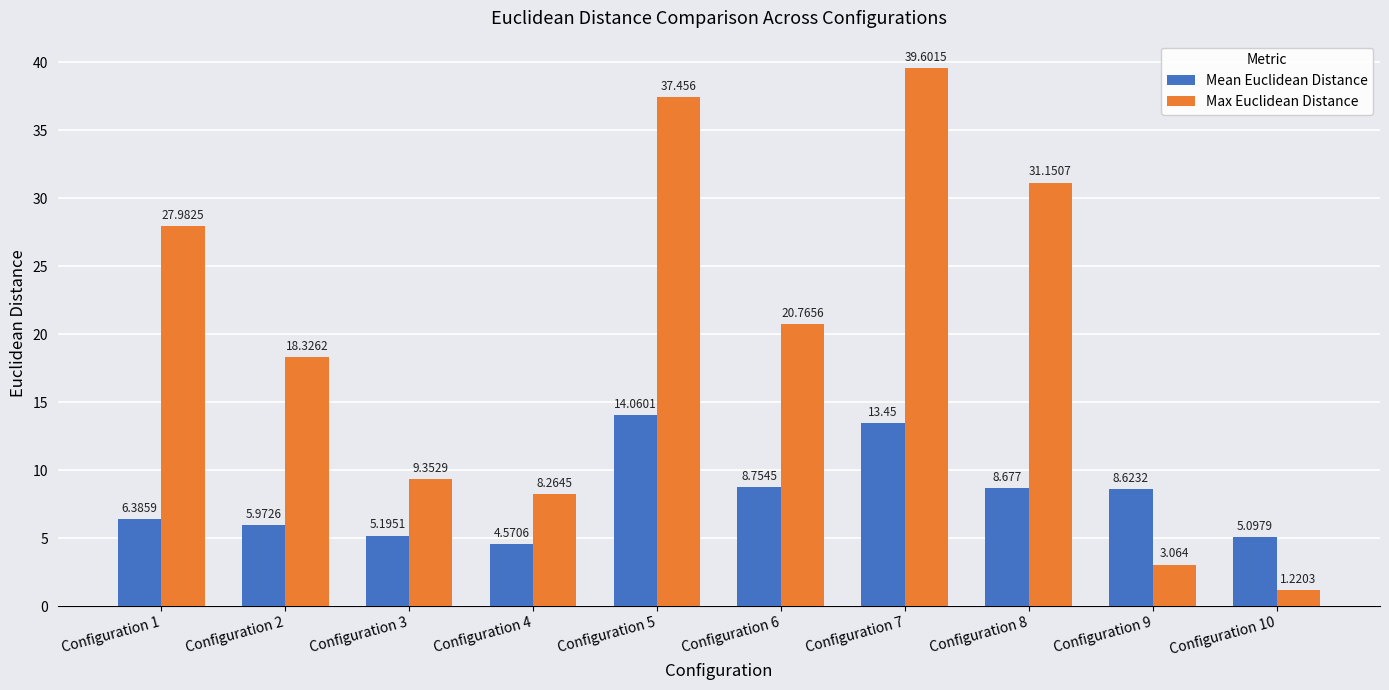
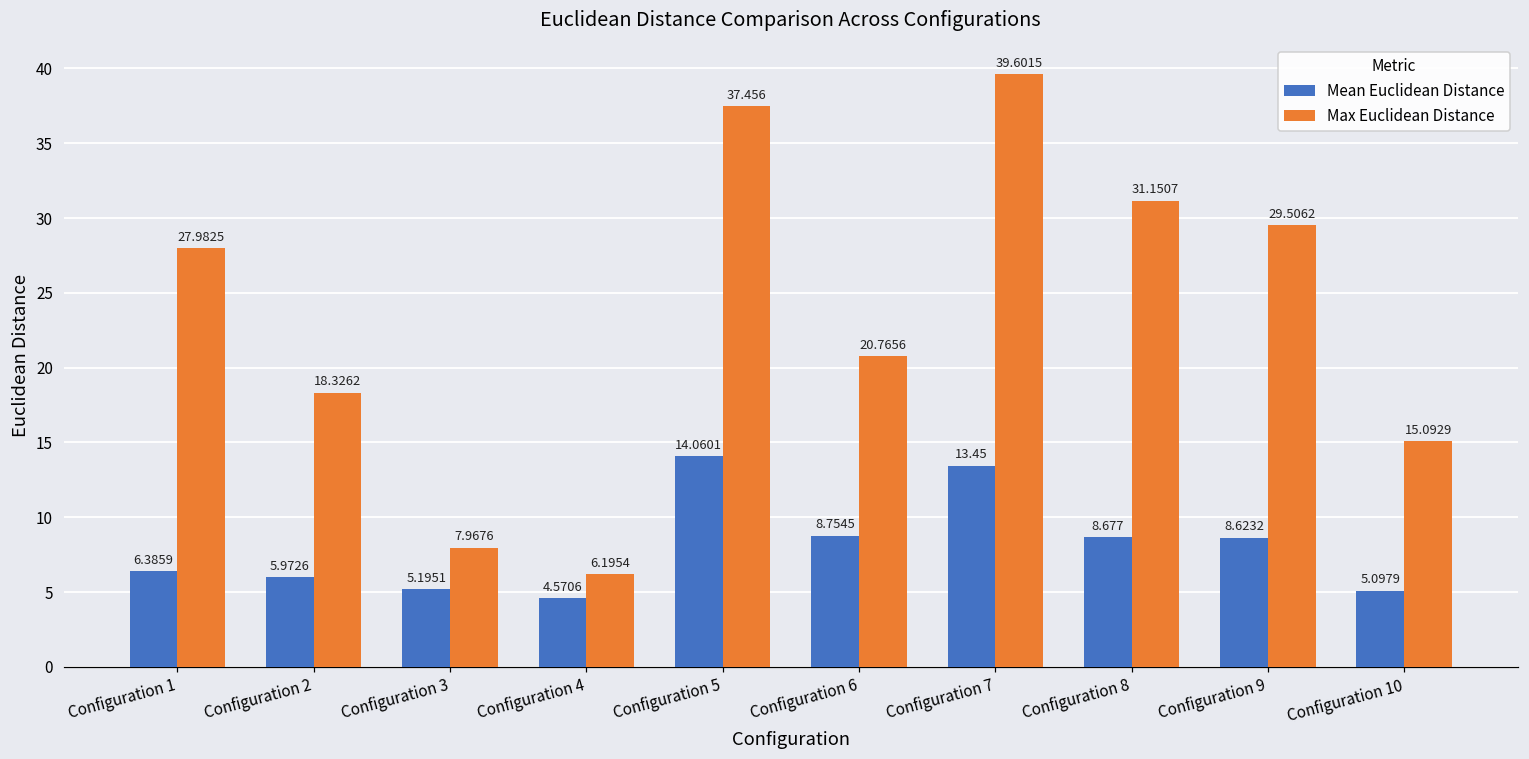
Max Euclidean Distance, Configuration 3: 9.3529 -> 7.9676
Max Euclidean Distance, Configuration 4: 8.2645 -> 6.1954
Max Euclidean Distance, Configuration 9: 3.064 -> 29.5062
Max Euclidean Distance, Configuration 10: 1.2203 -> 15.0929
